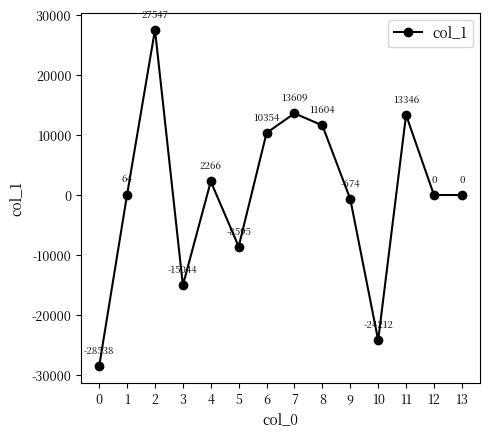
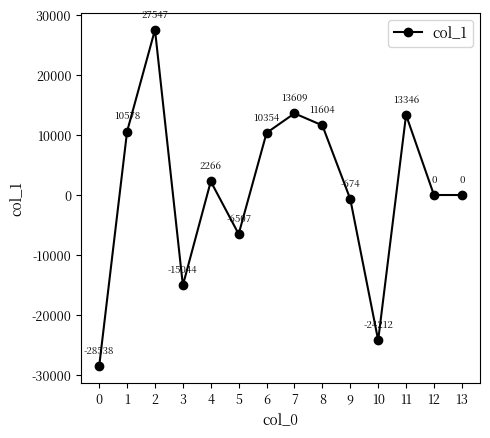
1: 64 -> 10578
5: -8595 -> -6507
